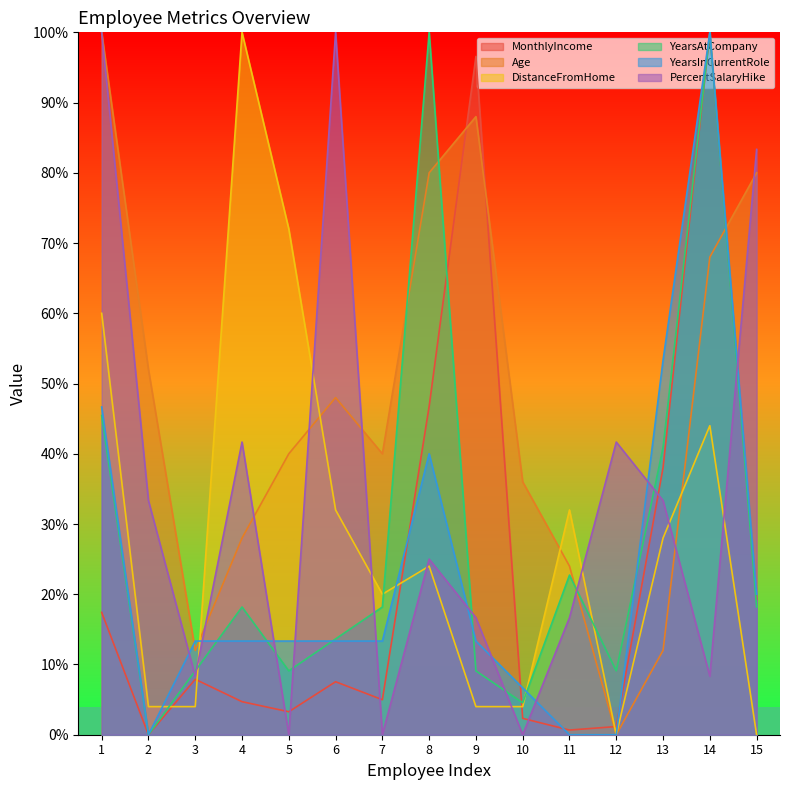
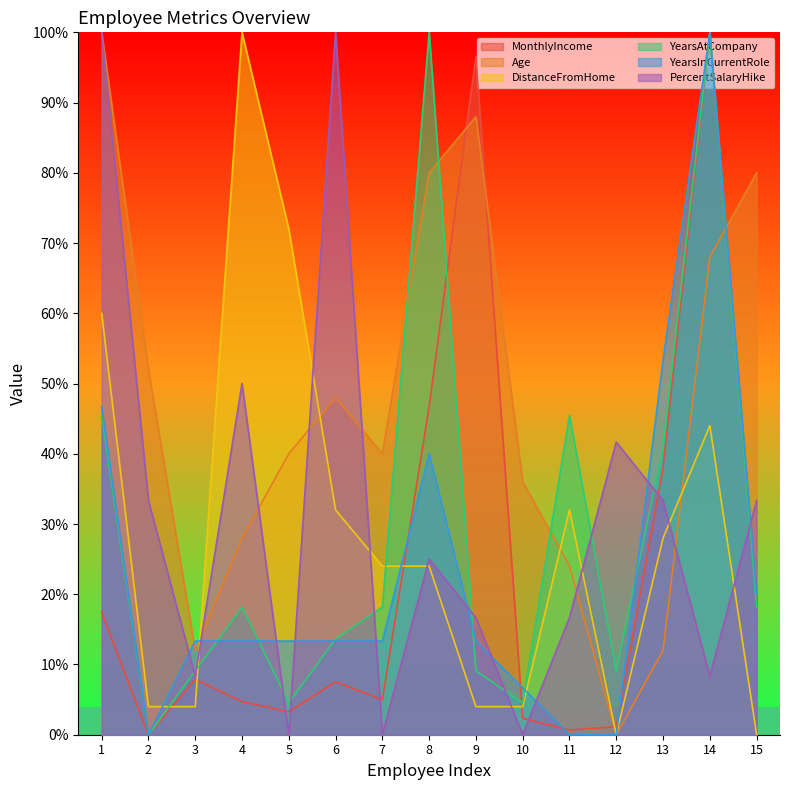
PercentSalaryHike, 4: 42% -> 50%
YearsAtCompany, 5: 9% -> 5%
DistanceFromHome, 7: 20% -> 24%
YearsAtCompany, 11: 23% -> 45%
PercentSalaryHike, 15: 83% -> 33%
